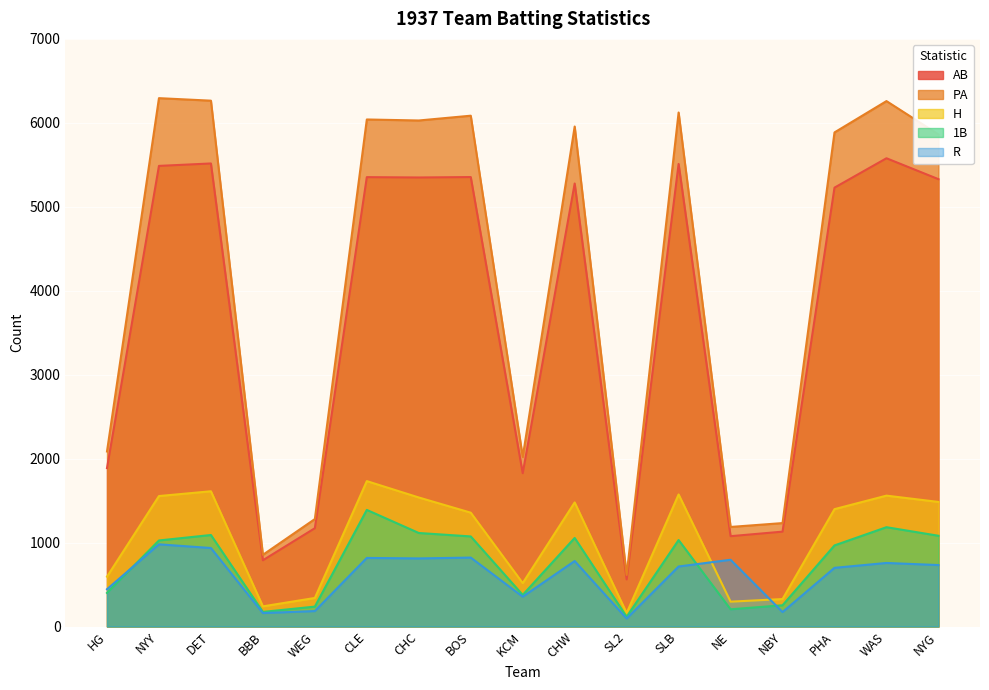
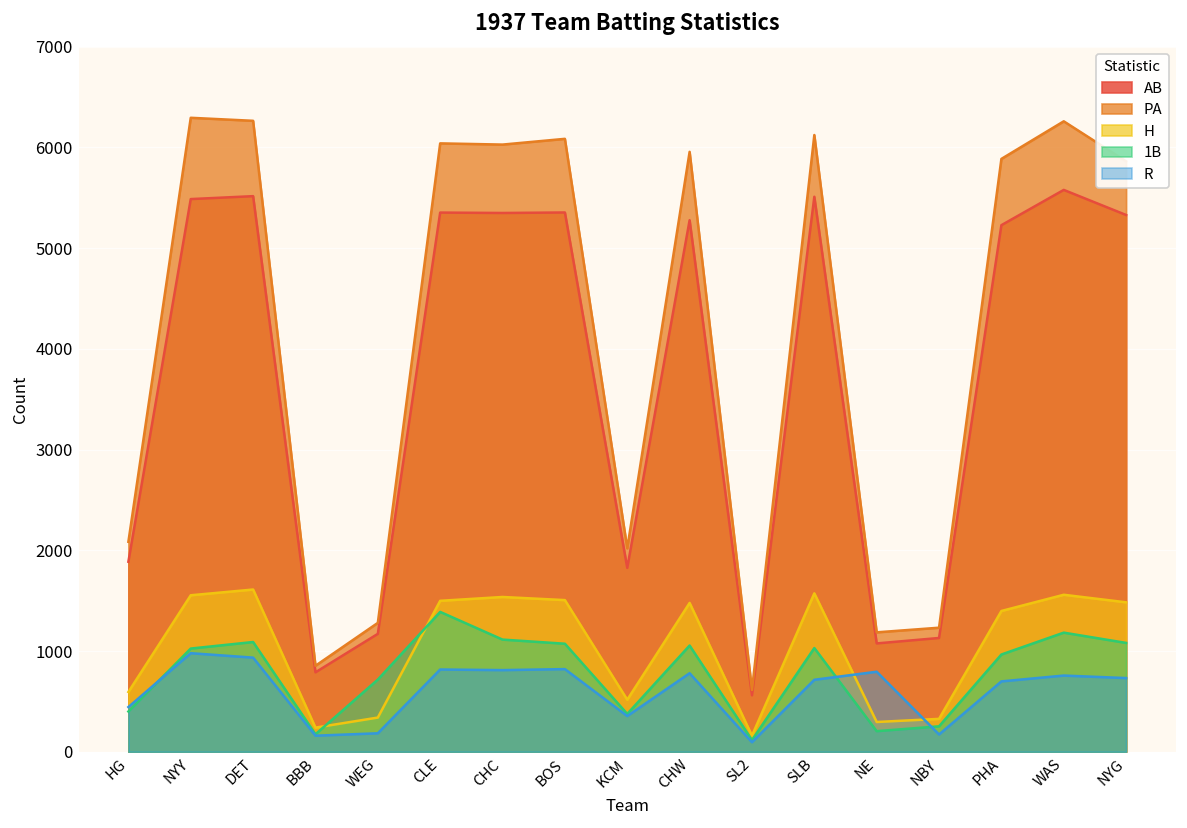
1B, WEG: 200 -> 700
H, CLE: 1700 -> 1500
H, BOS: 1400 -> 1500
